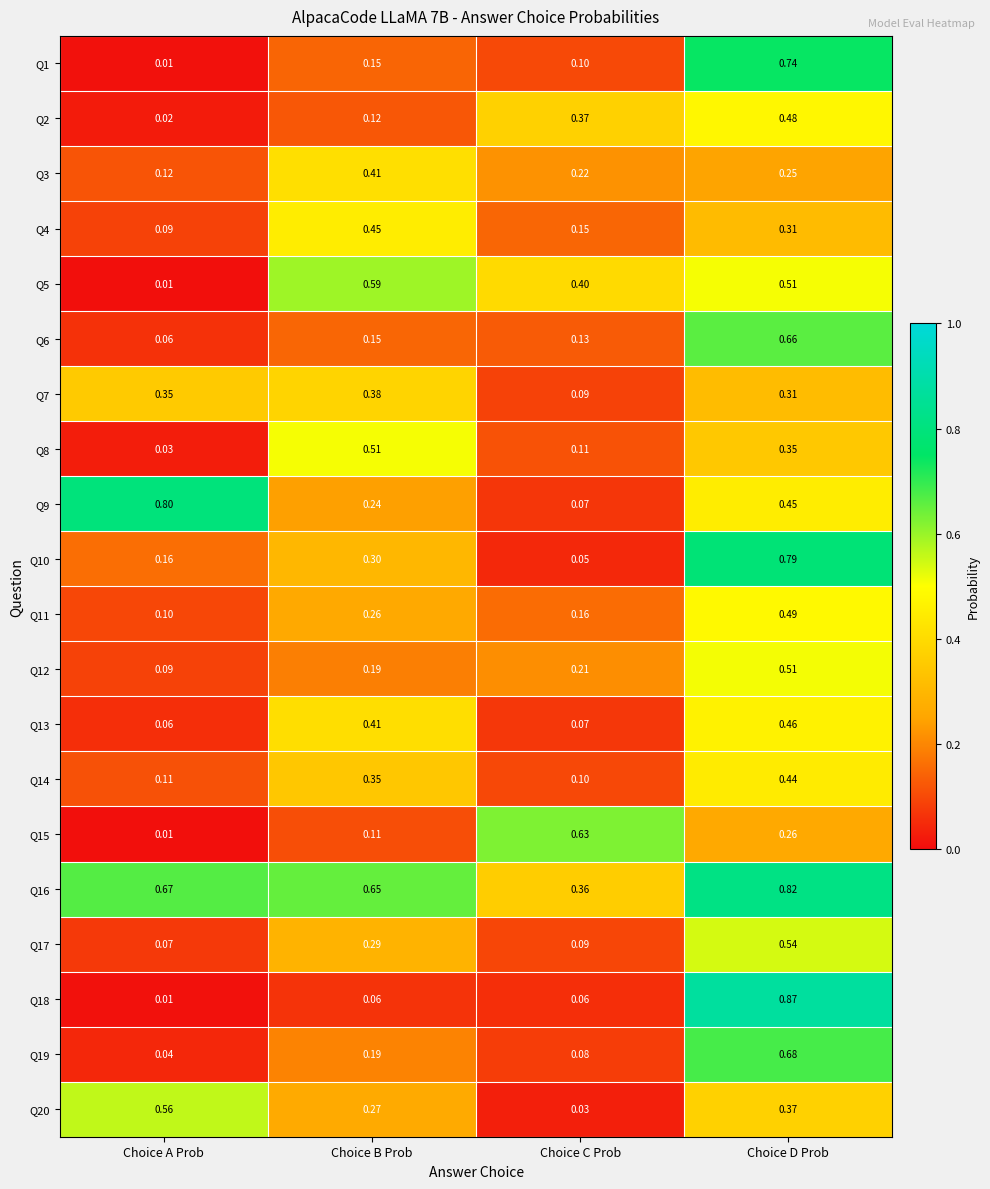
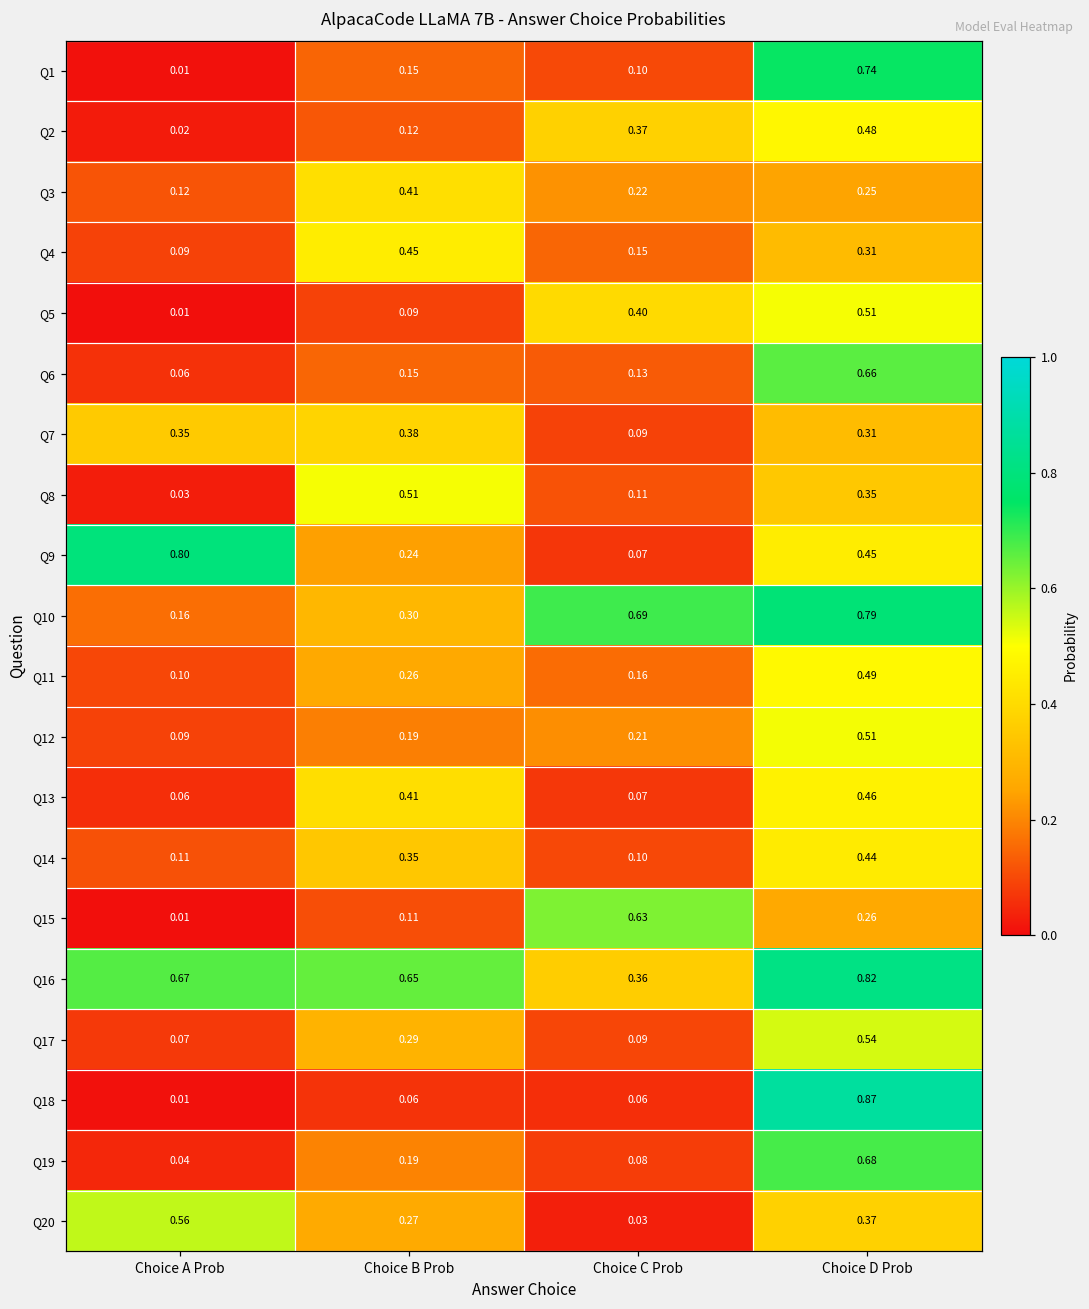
Q5, Choice B Prob: 0.59 -> 0.09
Q10, Choice C Prob: 0.05 -> 0.69
